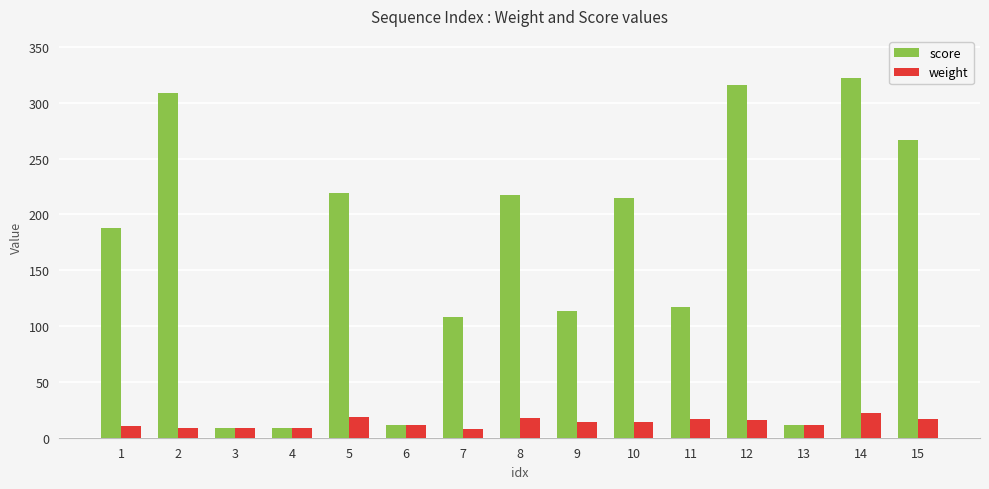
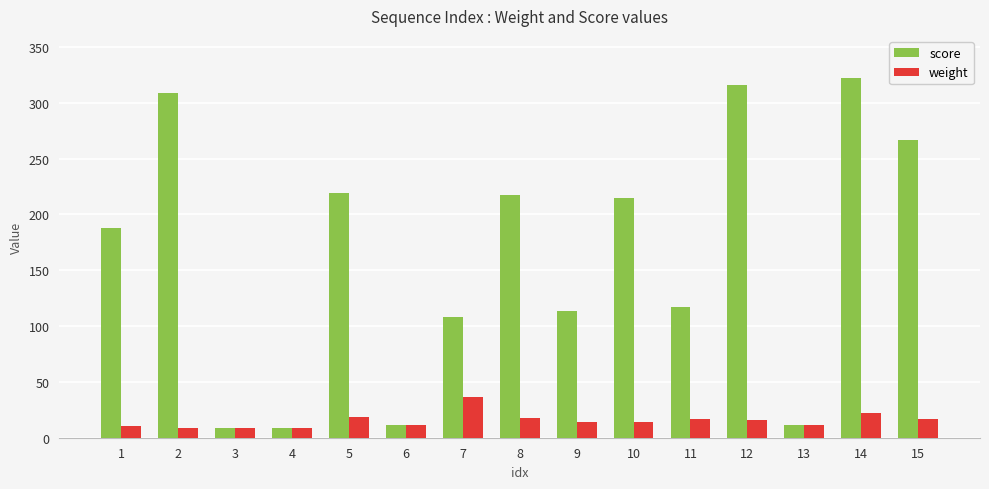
weight, 7: 8 -> 37
